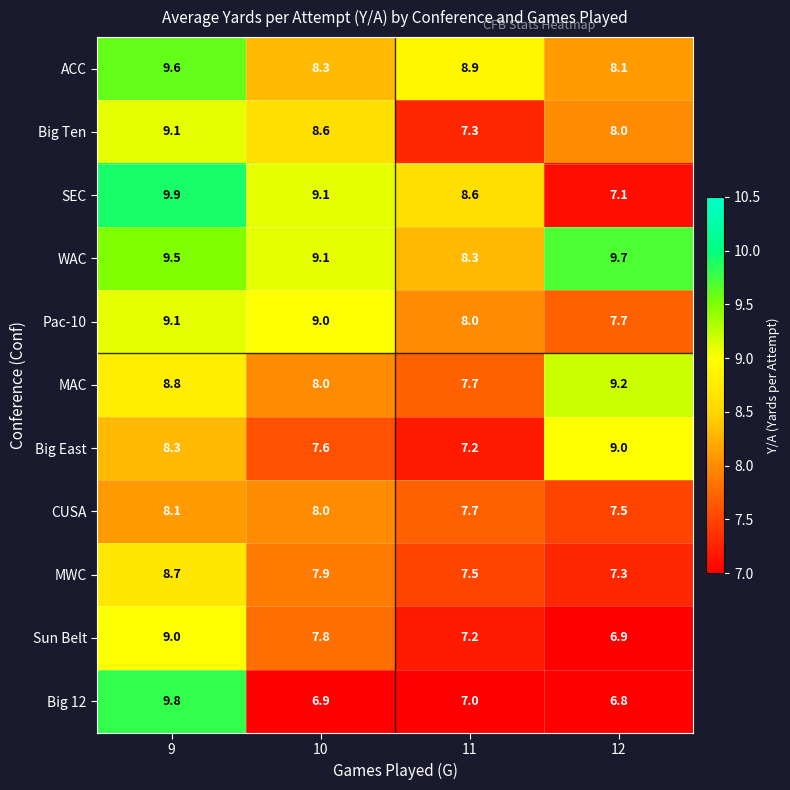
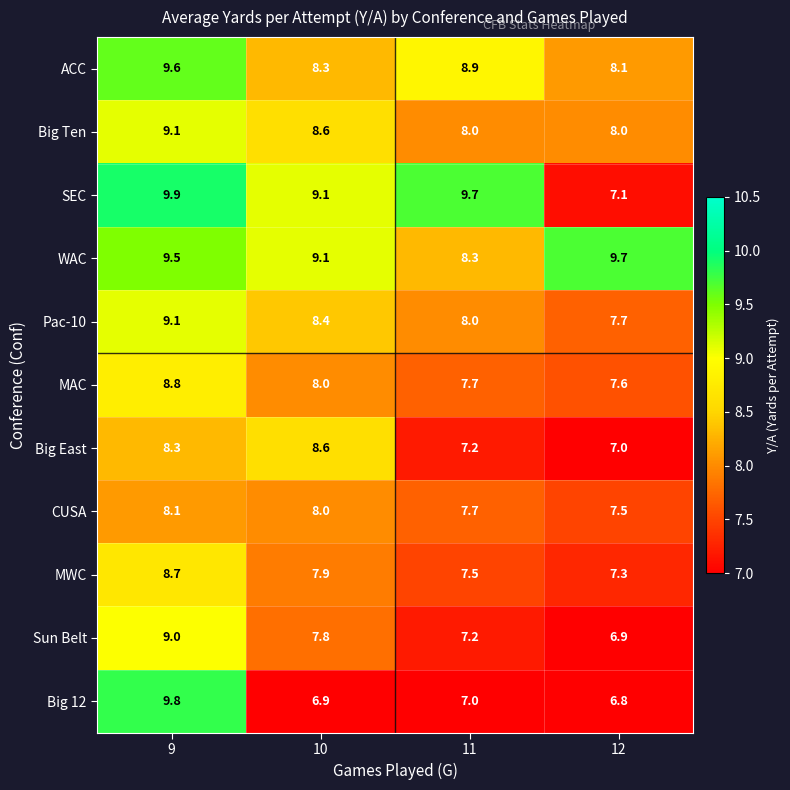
Big Ten, 11: 7.3 -> 8.0
SEC, 11: 8.6 -> 9.7
Pac-10, 10: 9.0 -> 8.4
MAC, 12: 9.2 -> 7.6
Big East, 10: 7.6 -> 8.6
Big East, 12: 9.0 -> 7.0
